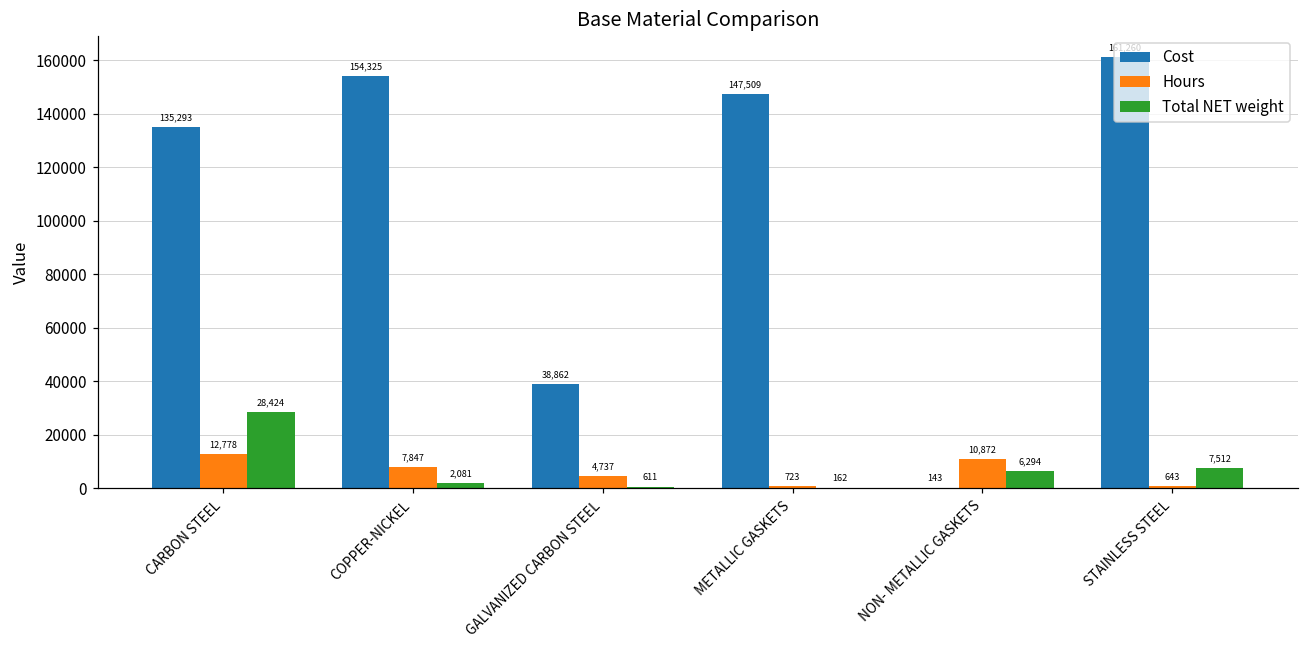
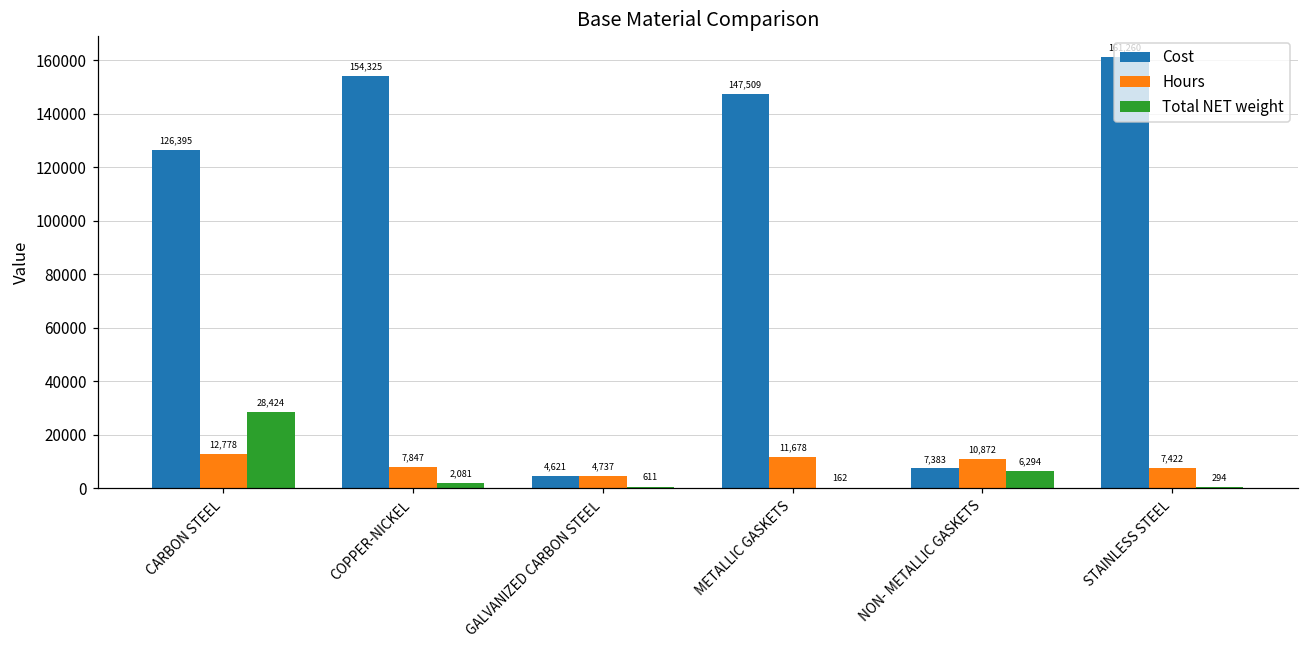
Cost, CARBON STEEL: 135,293 -> 126,395
Cost, GALVANIZED CARBON STEEL: 38,862 -> 4,621
Hours, METALLIC GASKETS: 723 -> 11,678
Cost, NON- METALLIC GASKETS: 143 -> 7,383
Hours, STAINLESS STEEL: 643 -> 7,422
Total NET weight, STAINLESS STEEL: 7,512 -> 294
